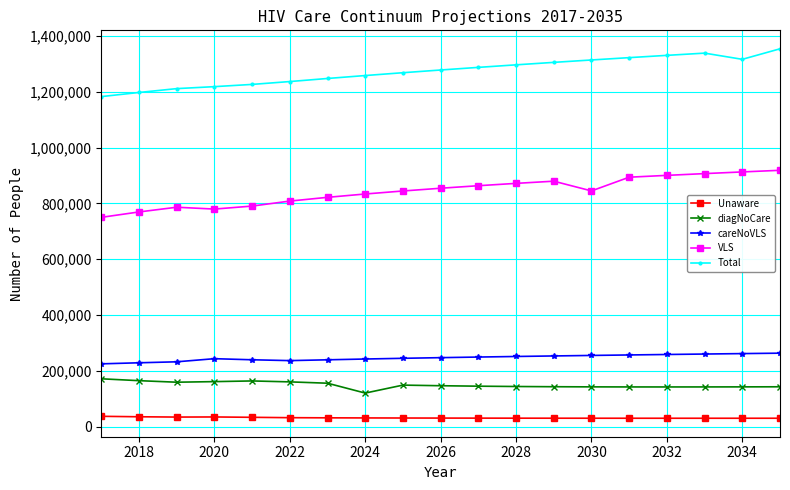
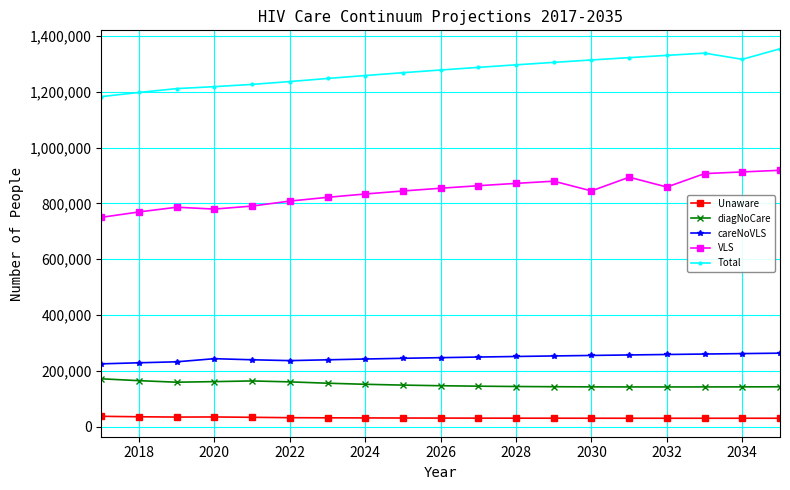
diagNoCare, 2024: 120,000 -> 150,000
VLS, 2032: 900,000 -> 860,000
